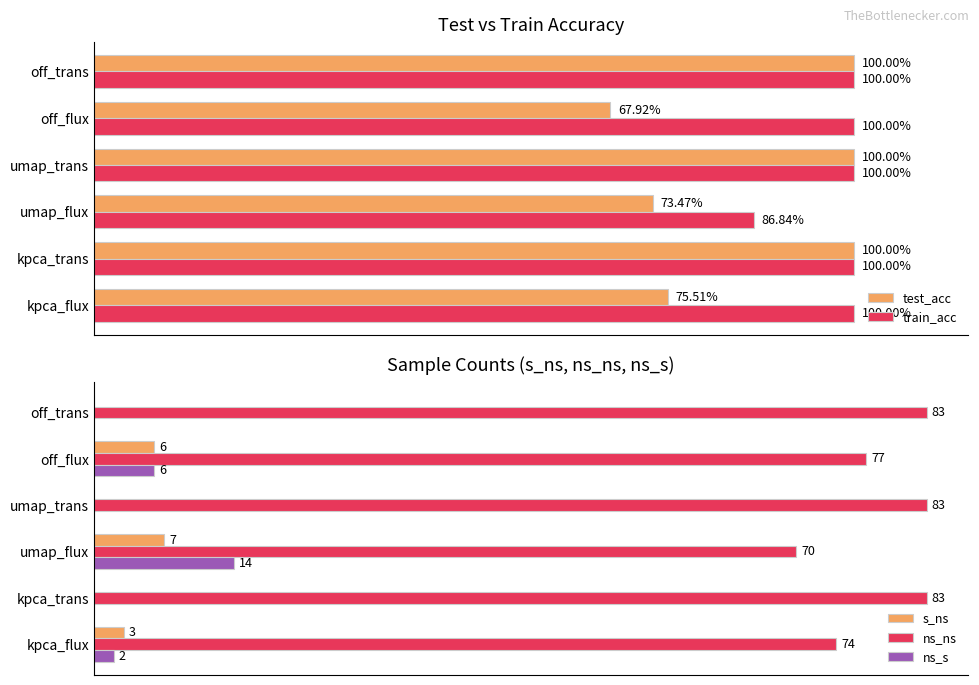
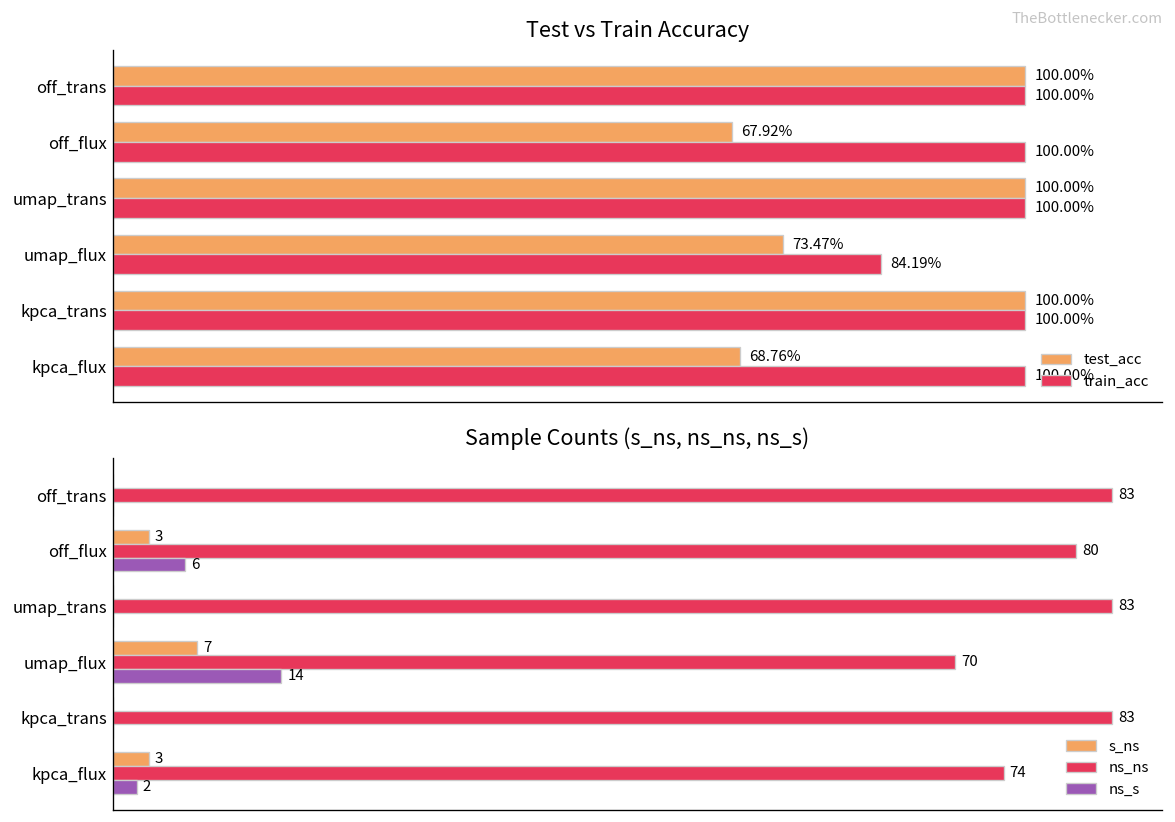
Test vs Train Accuracy, train_acc, umap_flux: 86.84% -> 84.19%
Test vs Train Accuracy, test_acc, kpca_flux: 75.51% -> 68.76%
Sample Counts (s_ns, ns_ns, ns_s), s_ns, off_flux: 6 -> 3
Sample Counts (s_ns, ns_ns, ns_s), ns_ns, off_flux: 77 -> 80
